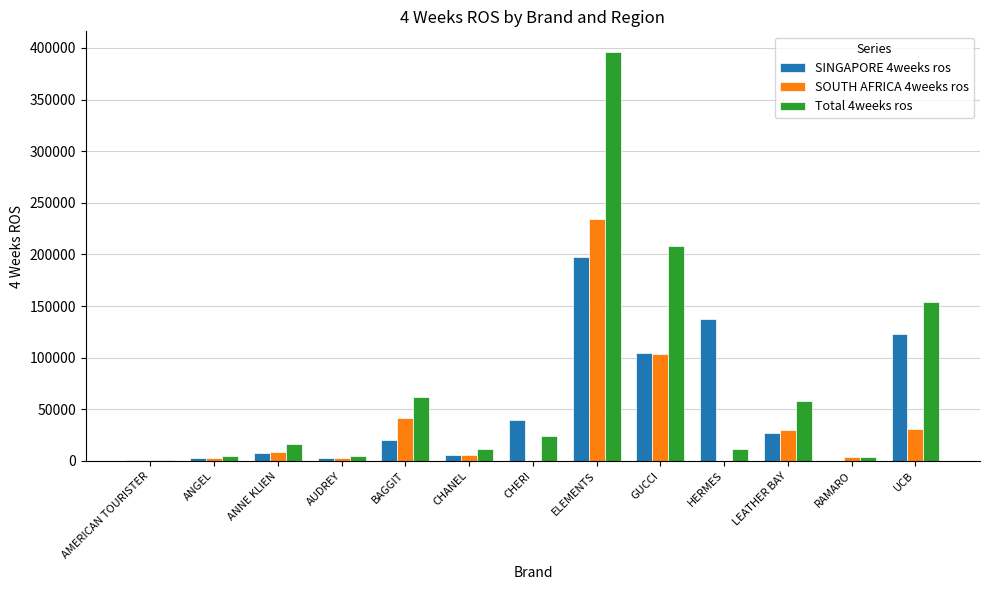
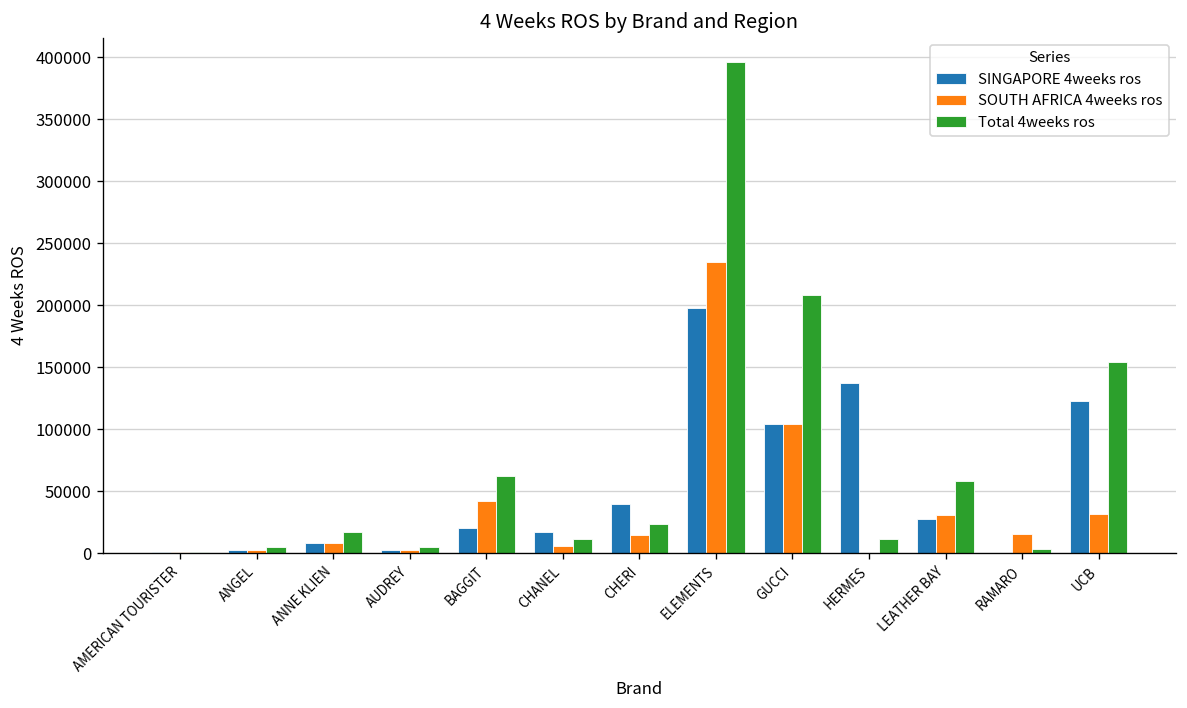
SINGAPORE 4weeks ros, CHANEL: 6000 -> 17000
SOUTH AFRICA 4weeks ros, CHERI: 0 -> 15000
SOUTH AFRICA 4weeks ros, RAMARO: 4000 -> 15000
